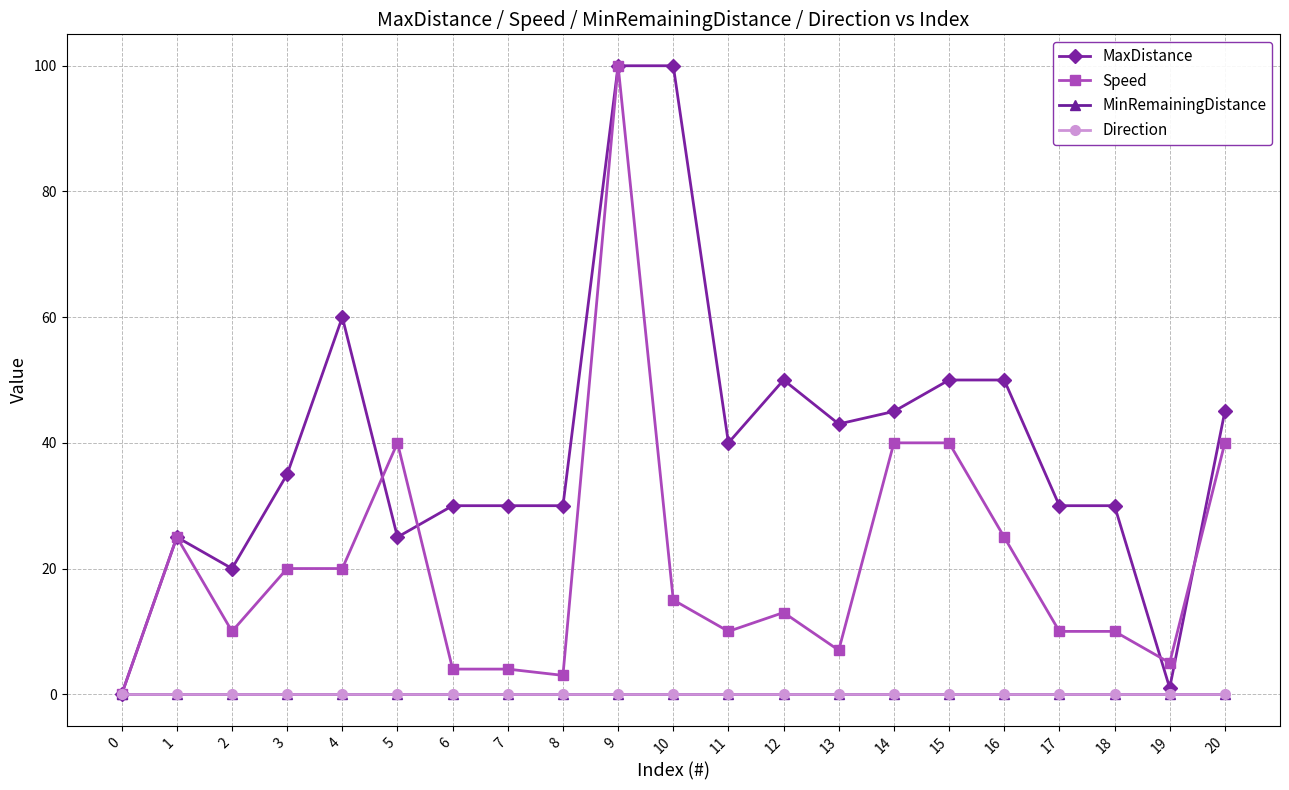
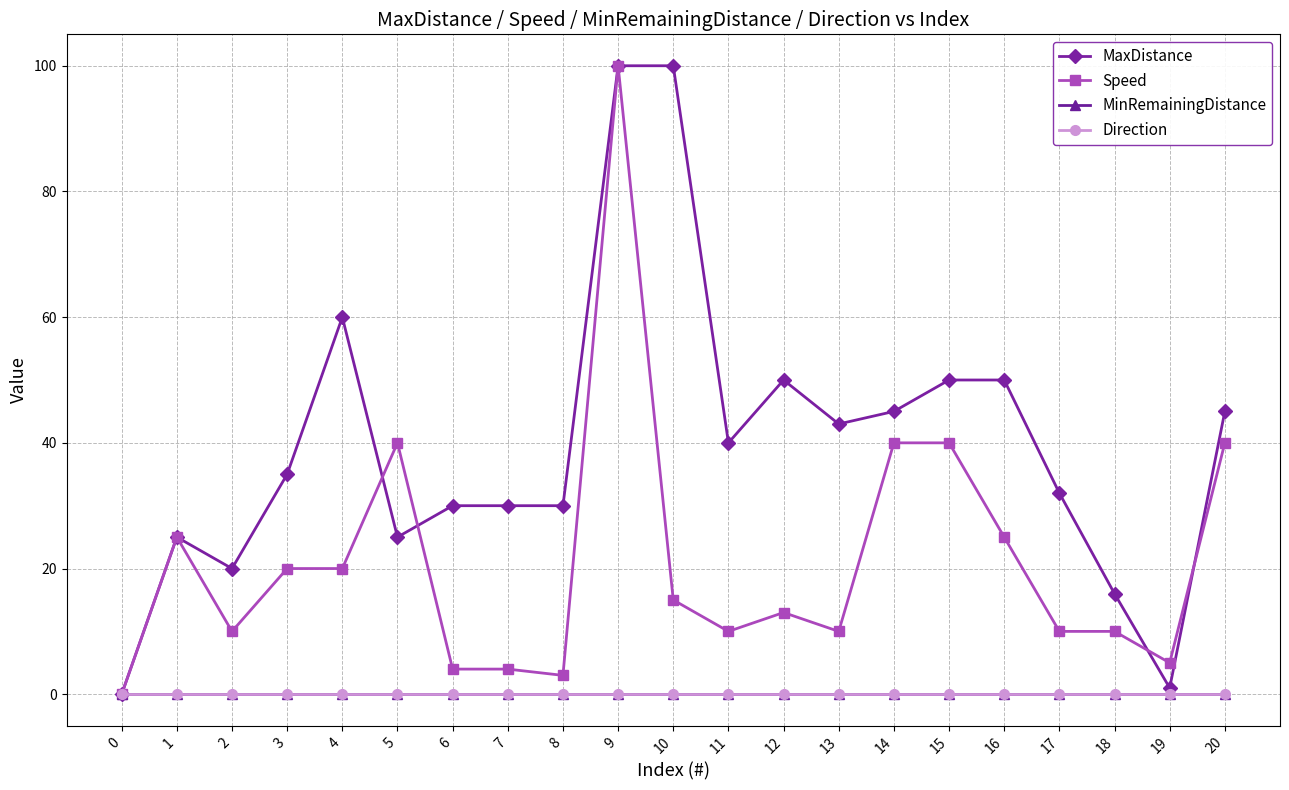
Speed, 13: 7 -> 10
MaxDistance, 17: 30 -> 32
MaxDistance, 18: 30 -> 16
